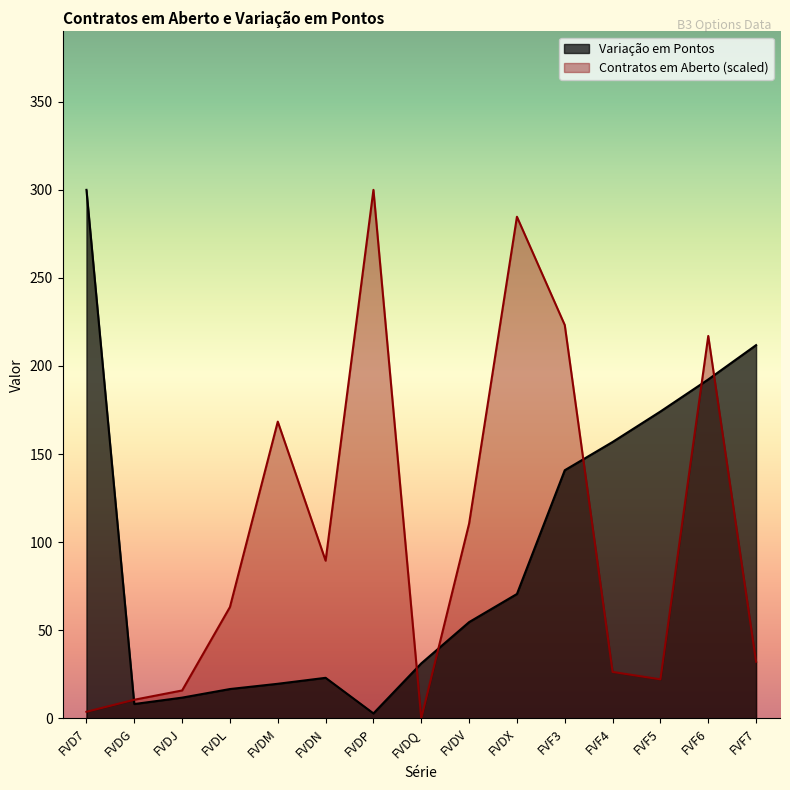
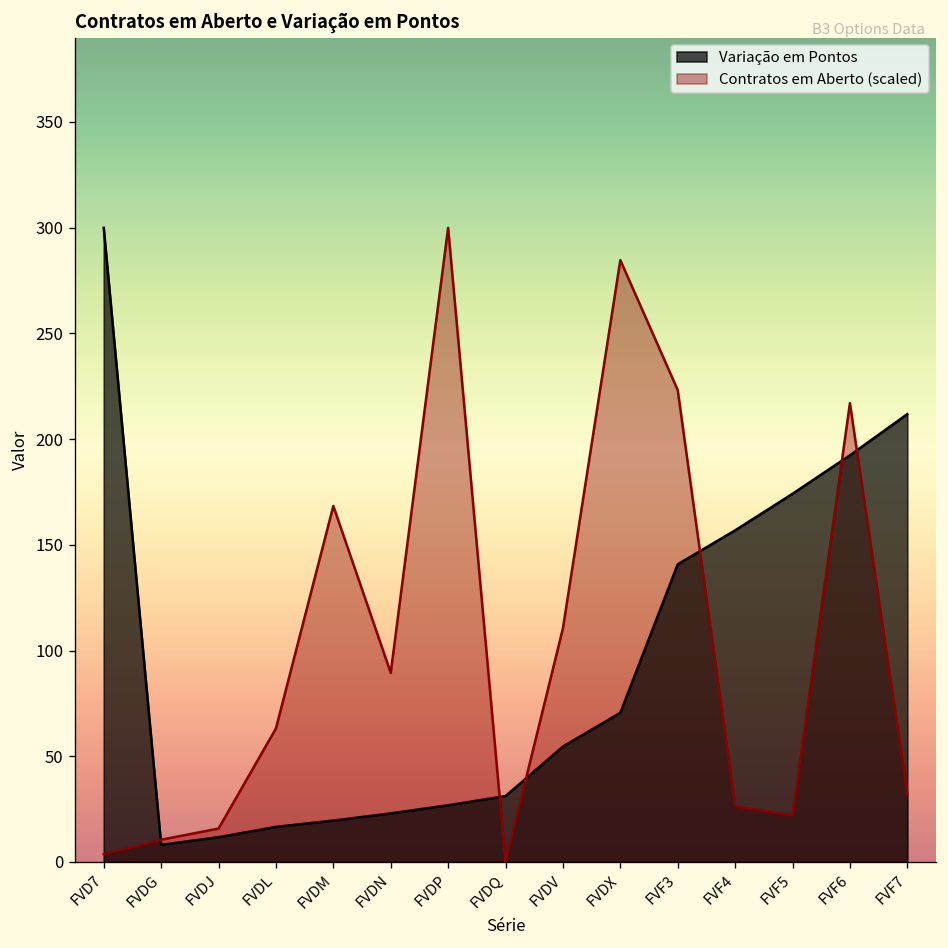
Variação em Pontos, FVDP: 3 -> 27
